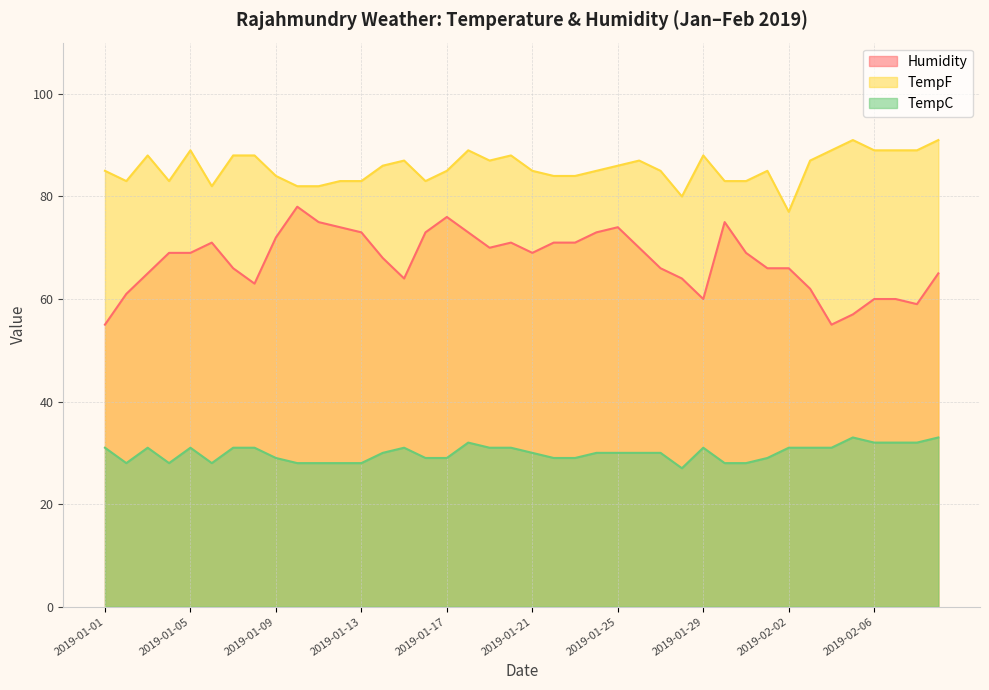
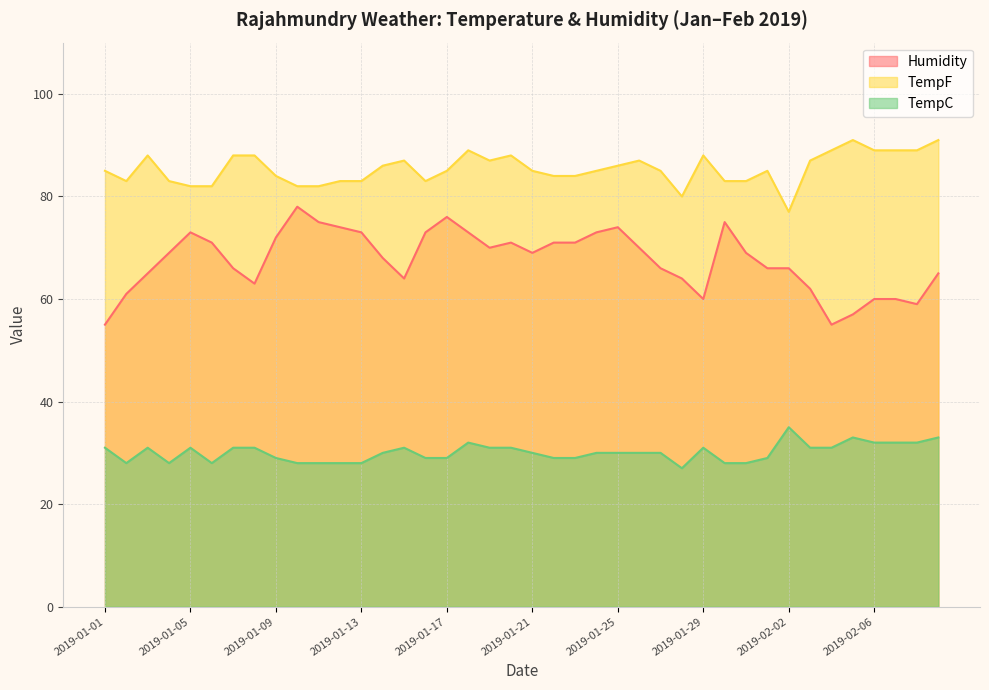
Humidity, 2019-01-05: 69 -> 73
TempF, 2019-01-05: 89 -> 82
TempC, 2019-02-02: 31 -> 35
